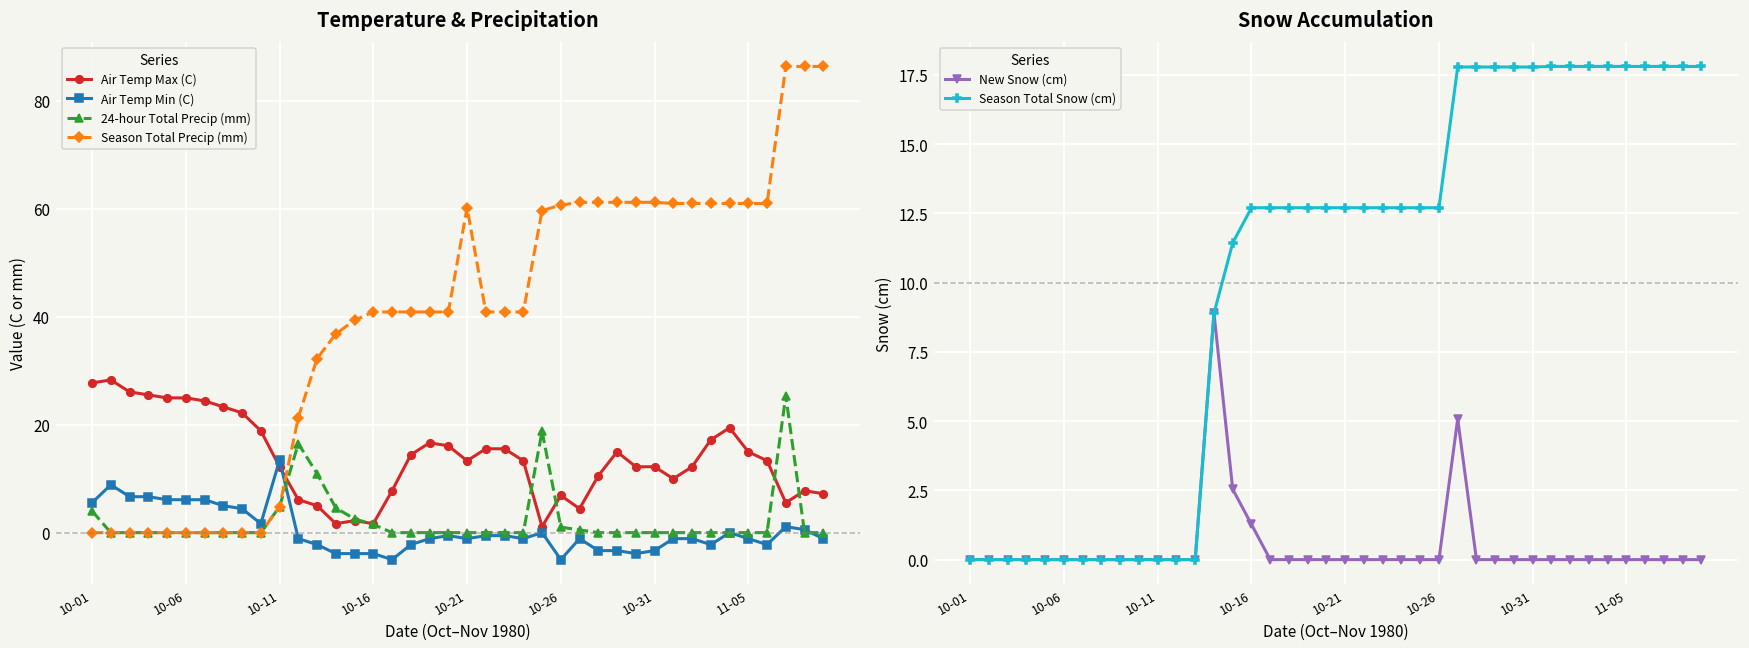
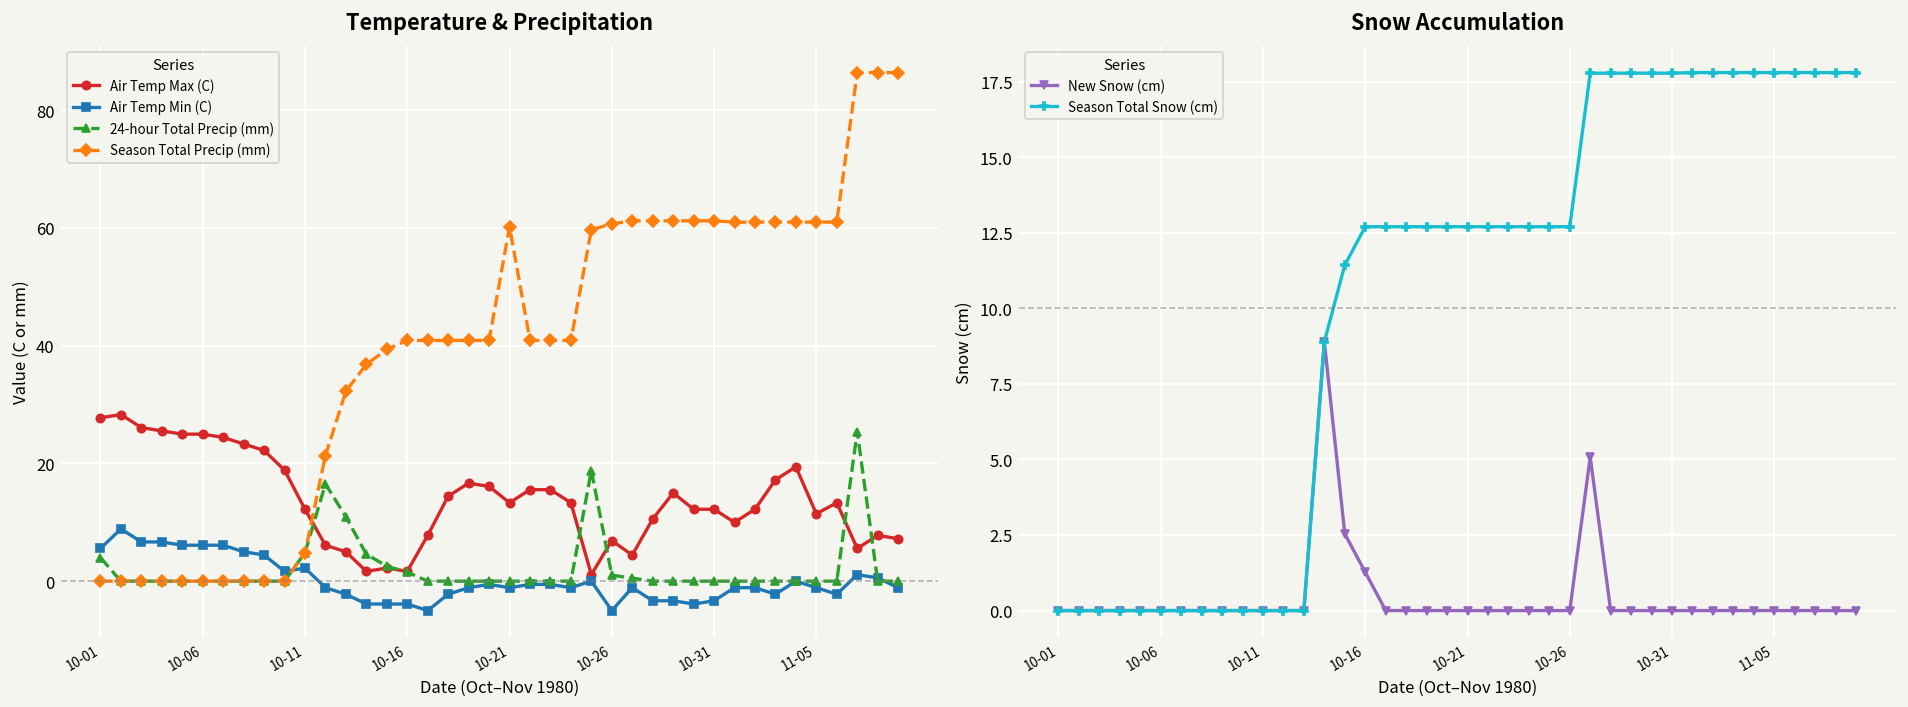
Temperature & Precipitation, Air Temp Min (C), 10-11: 13 -> 2
Temperature & Precipitation, Air Temp Max (C), 11-05: 15 -> 11
